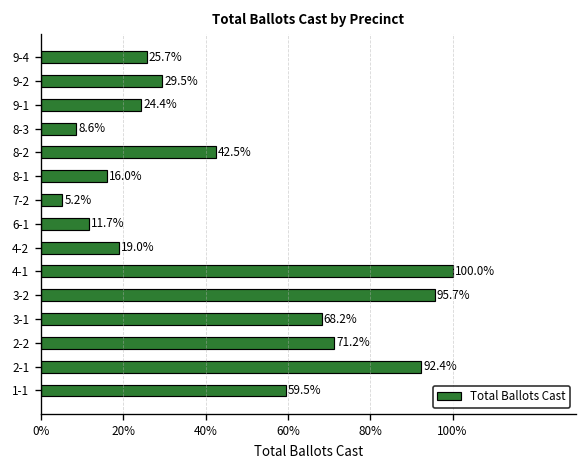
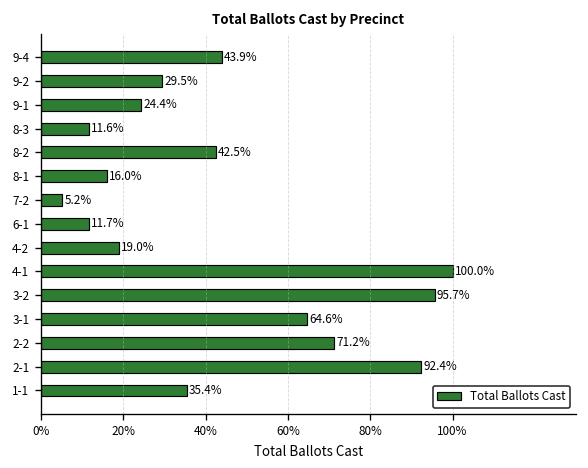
9-4: 25.7% -> 43.9%
8-3: 8.6% -> 11.6%
3-1: 68.2% -> 64.6%
1-1: 59.5% -> 35.4%
